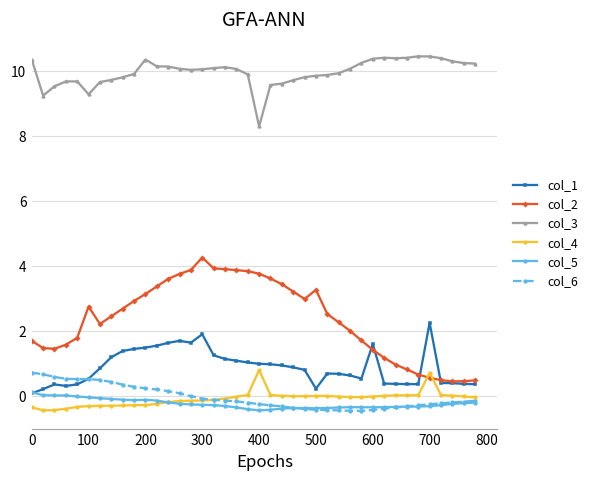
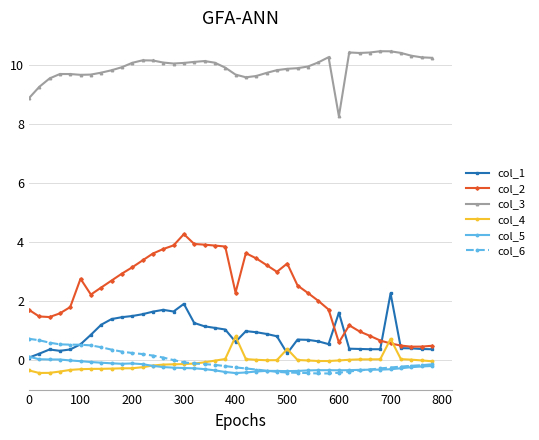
col_3, 0: 10.4 -> 8.9
col_3, 100: 9.3 -> 9.7
col_3, 200: 10.4 -> 10.1
col_1, 400: 1.0 -> 0.6
col_2, 400: 3.8 -> 2.3
col_3, 400: 8.3 -> 9.7
col_4, 500: 0.0 -> 0.4
col_2, 600: 1.4 -> 0.6
col_3, 600: 10.4 -> 8.3
